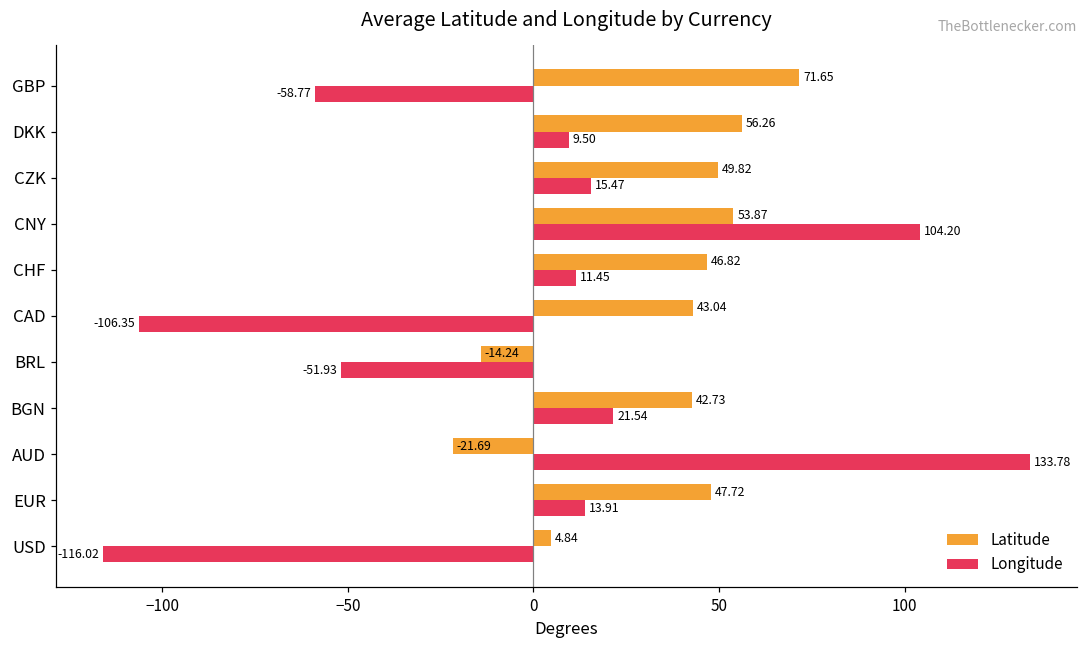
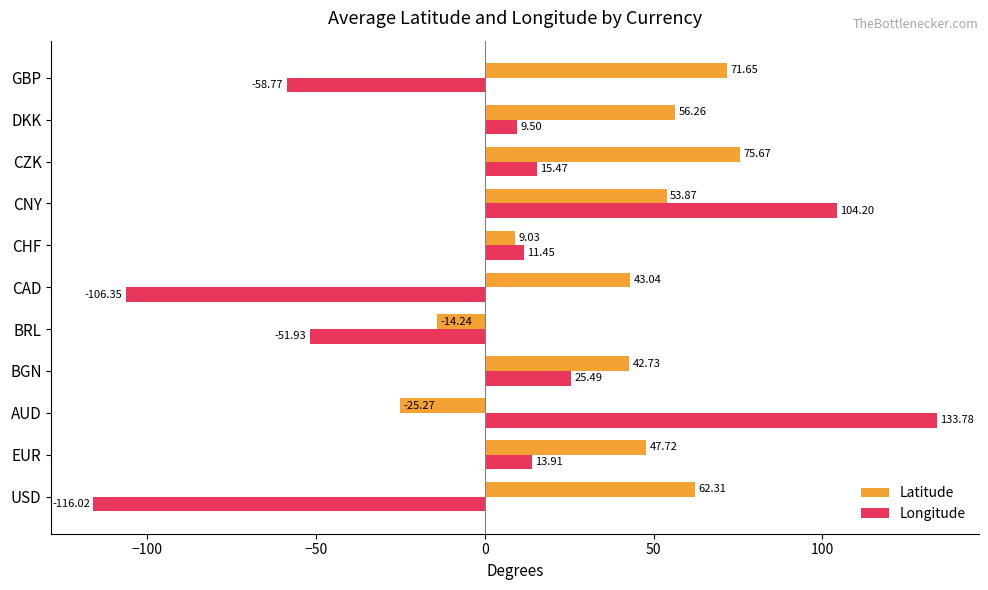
Latitude, CZK: 49.82 -> 75.67
Latitude, CHF: 46.82 -> 9.03
Longitude, BGN: 21.54 -> 25.49
Latitude, AUD: -21.69 -> -25.27
Latitude, USD: 4.84 -> 62.31
